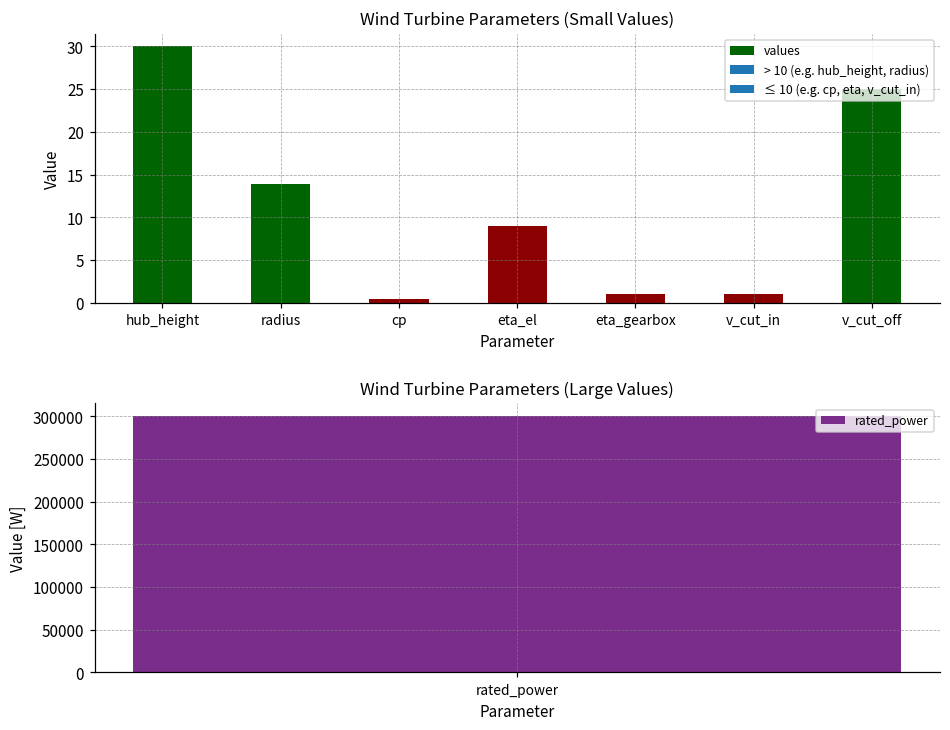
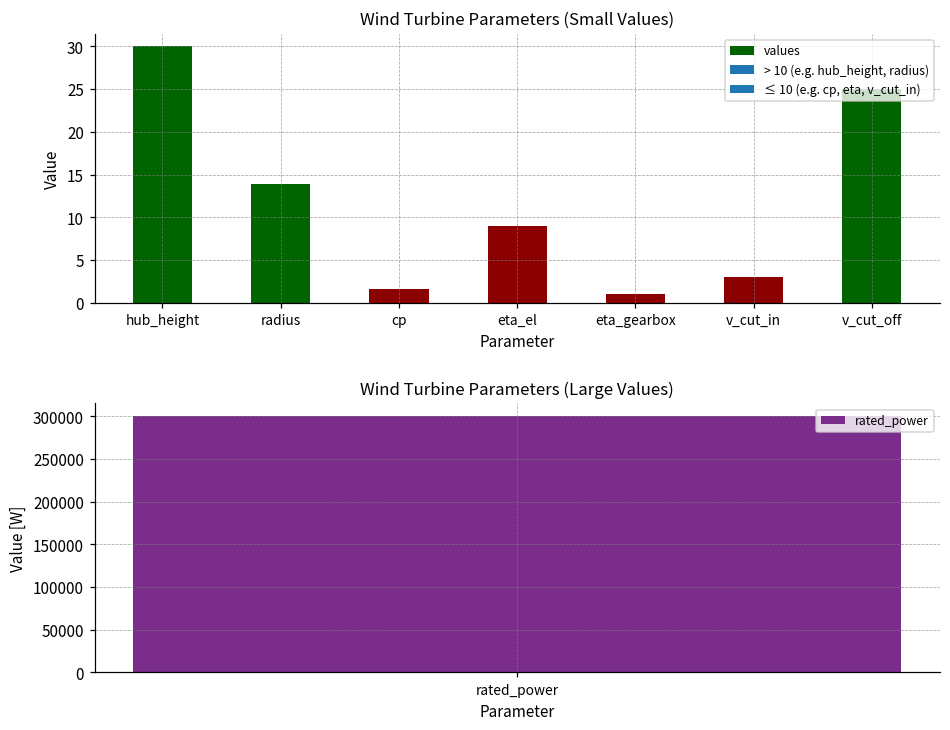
Wind Turbine Parameters (Small Values), cp: 0 -> 2
Wind Turbine Parameters (Small Values), v_cut_in: 1 -> 3
